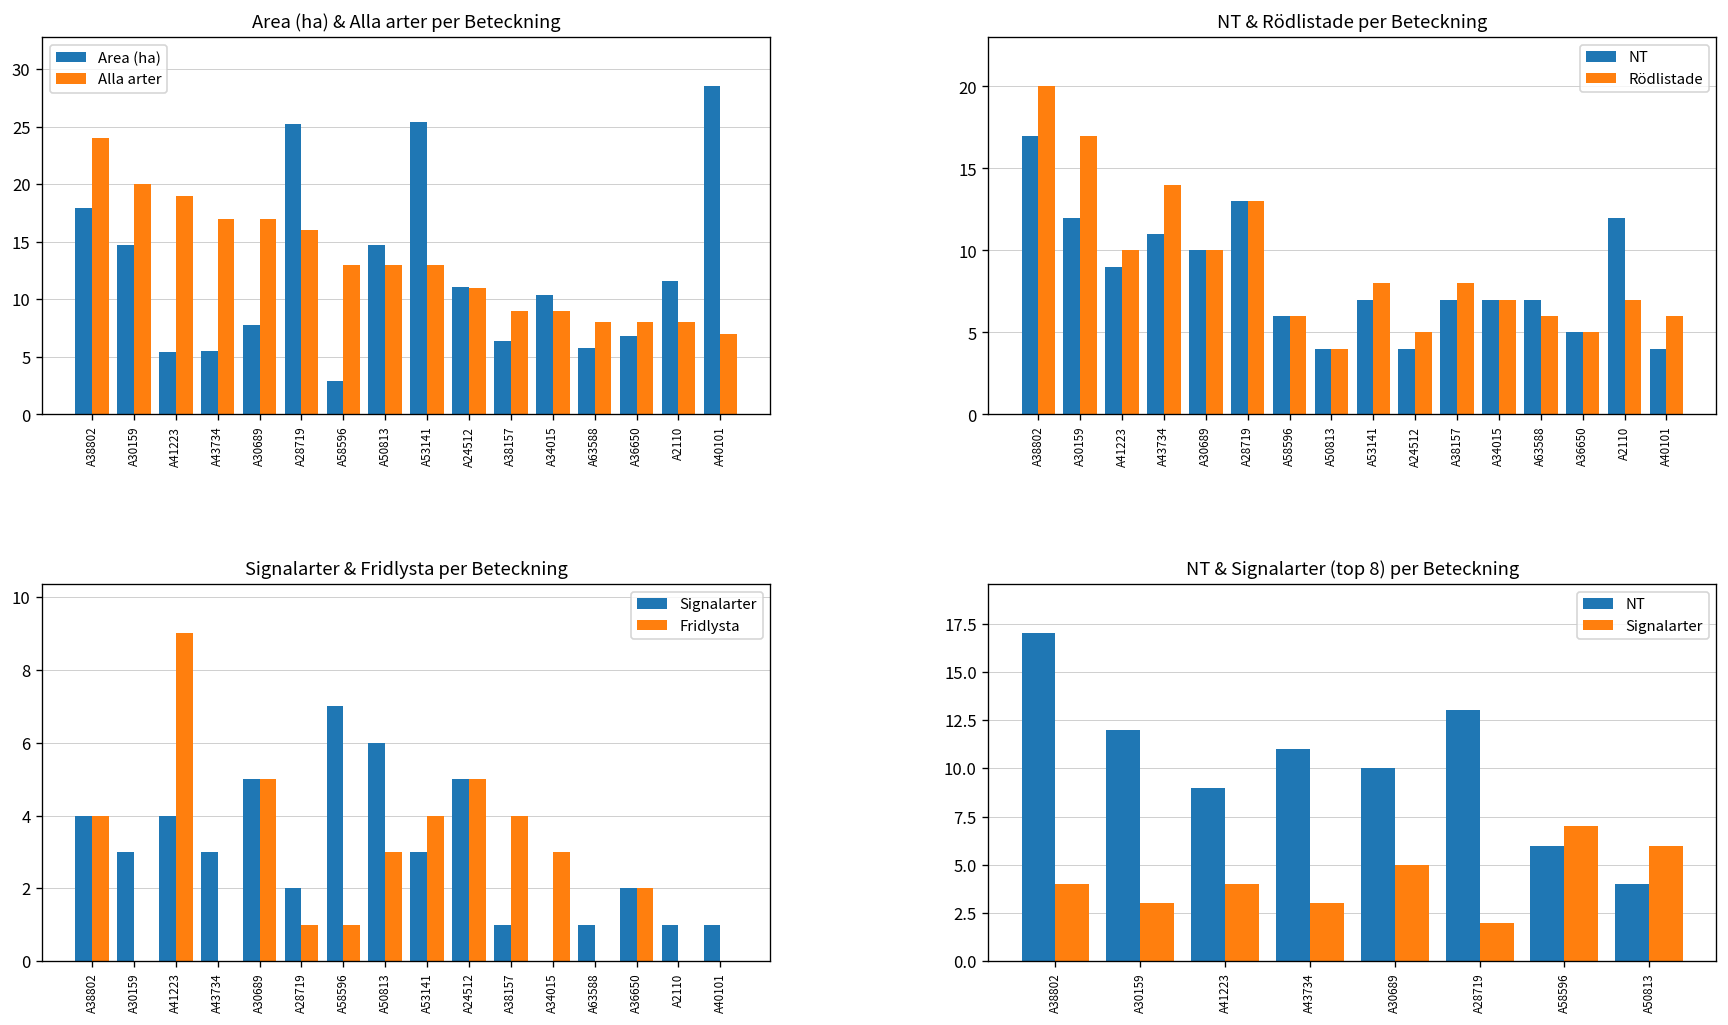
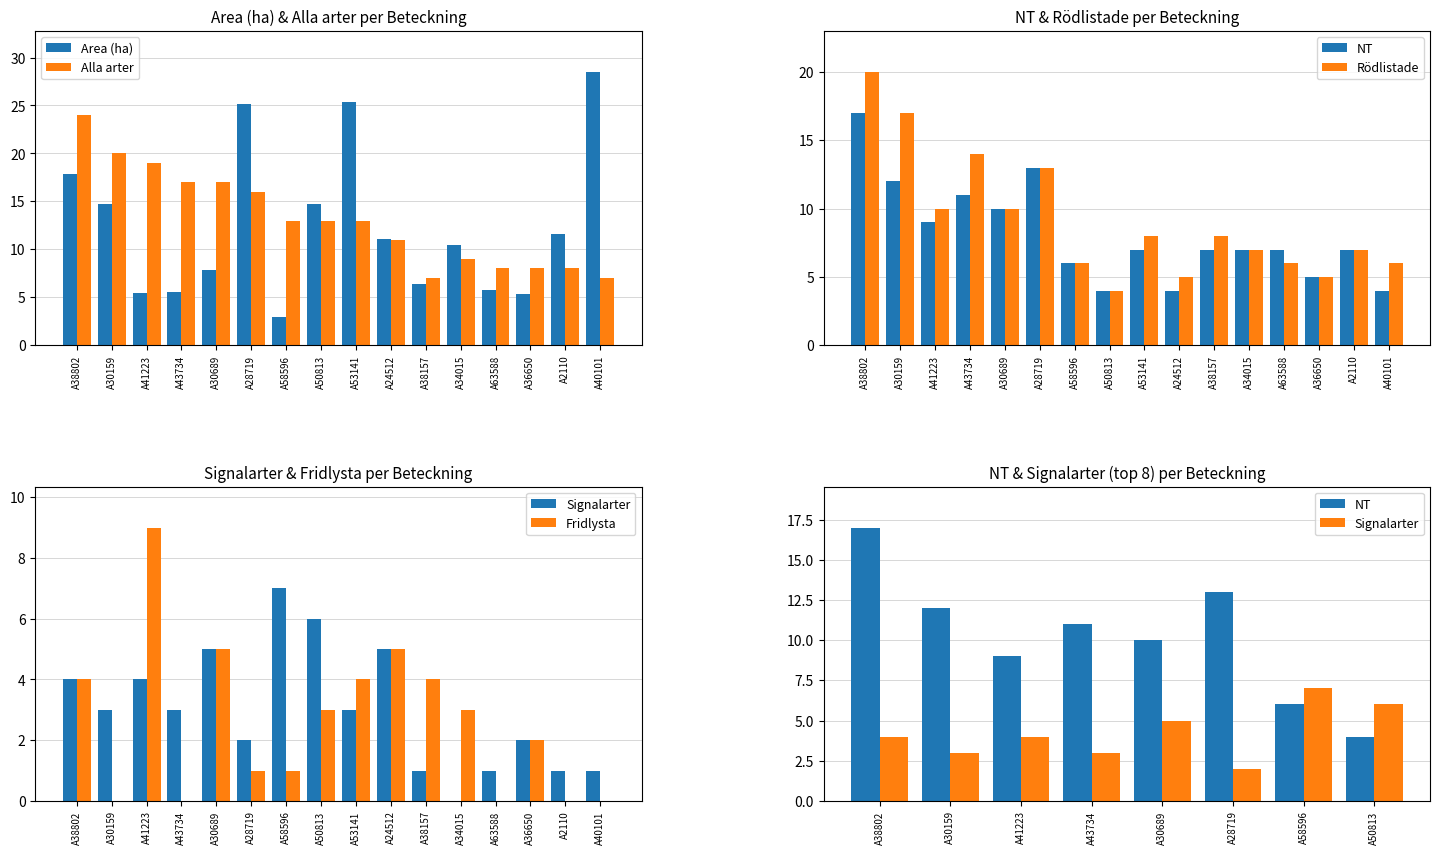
Area (ha) & Alla arter per Beteckning, Alla arter, A38157: 9 -> 7
Area (ha) & Alla arter per Beteckning, Area (ha), A36650: 7 -> 5
NT & Rödlistade per Beteckning, NT, A2110: 12 -> 7
